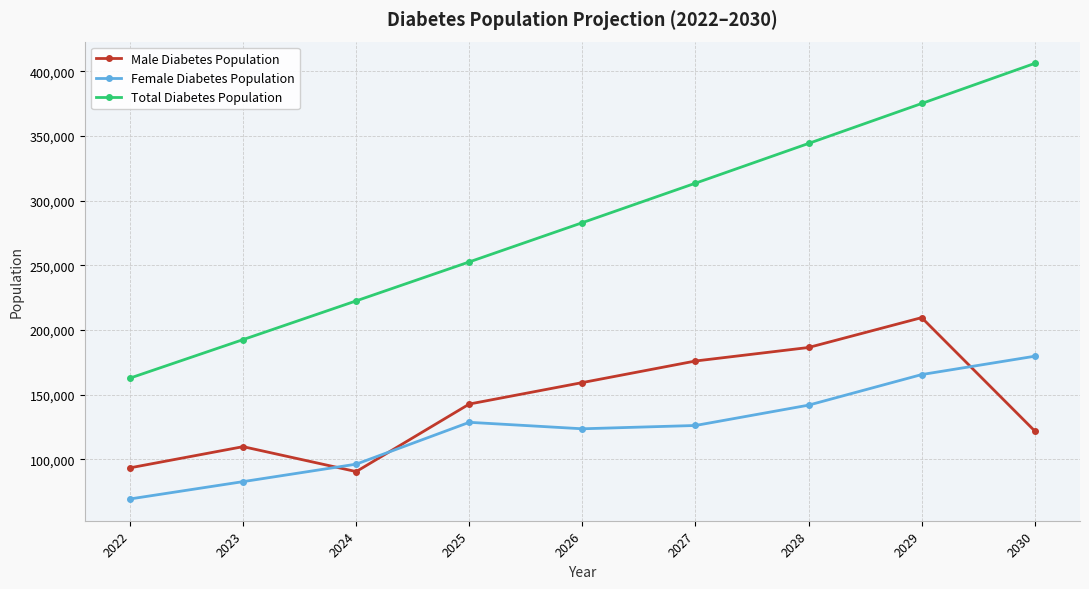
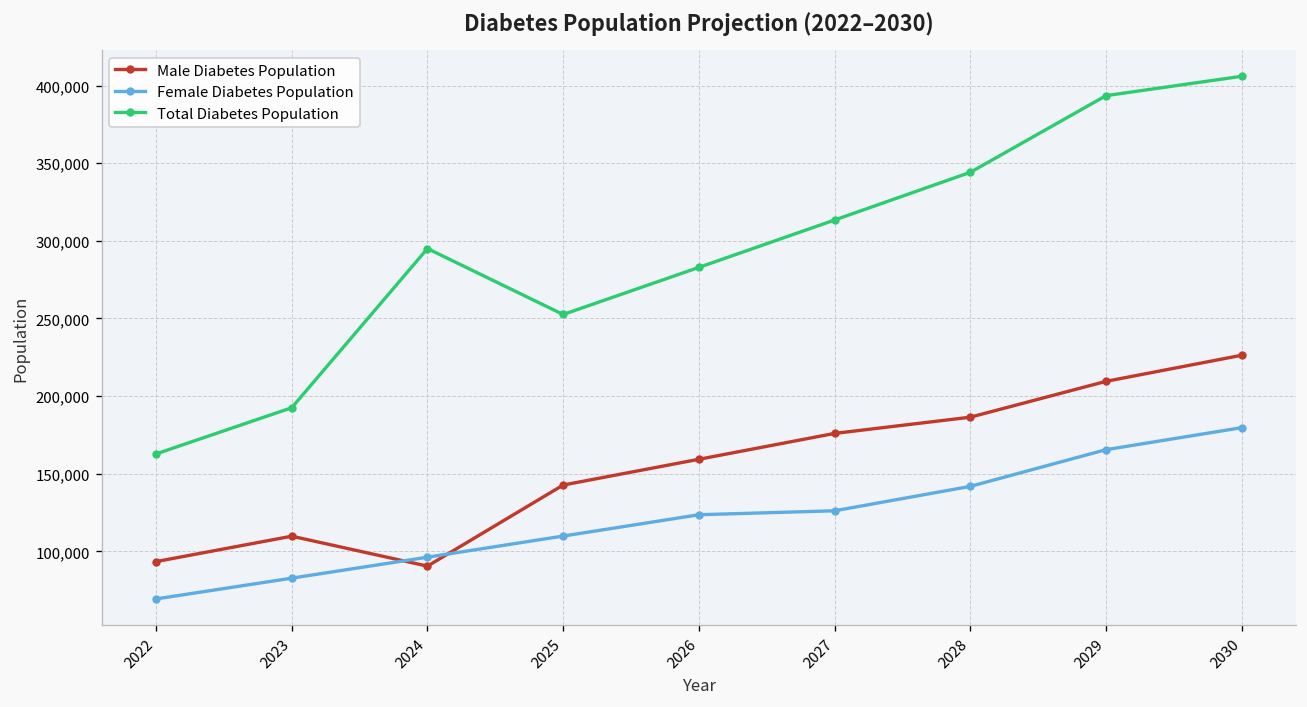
Total Diabetes Population, 2024: 222,000 -> 295,000
Female Diabetes Population, 2025: 129,000 -> 110,000
Total Diabetes Population, 2029: 375,000 -> 394,000
Male Diabetes Population, 2030: 122,000 -> 226,000
